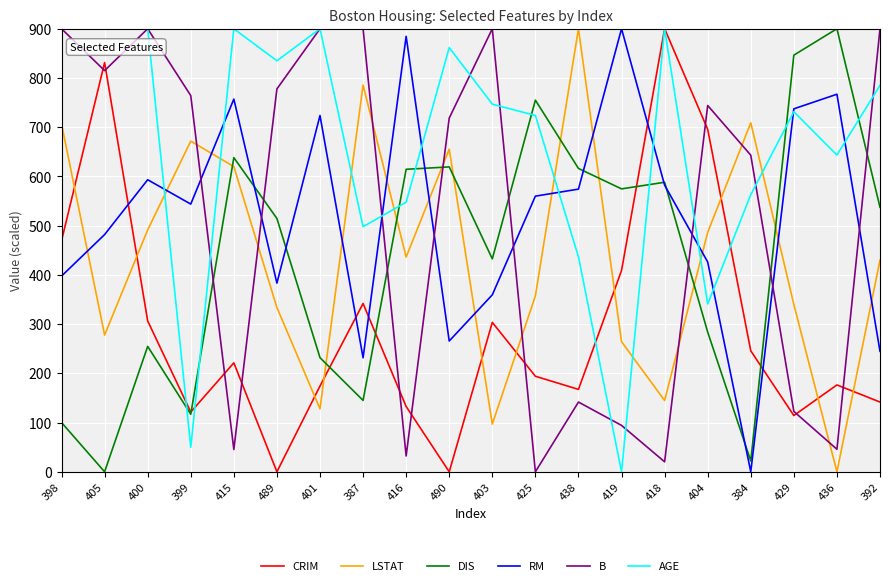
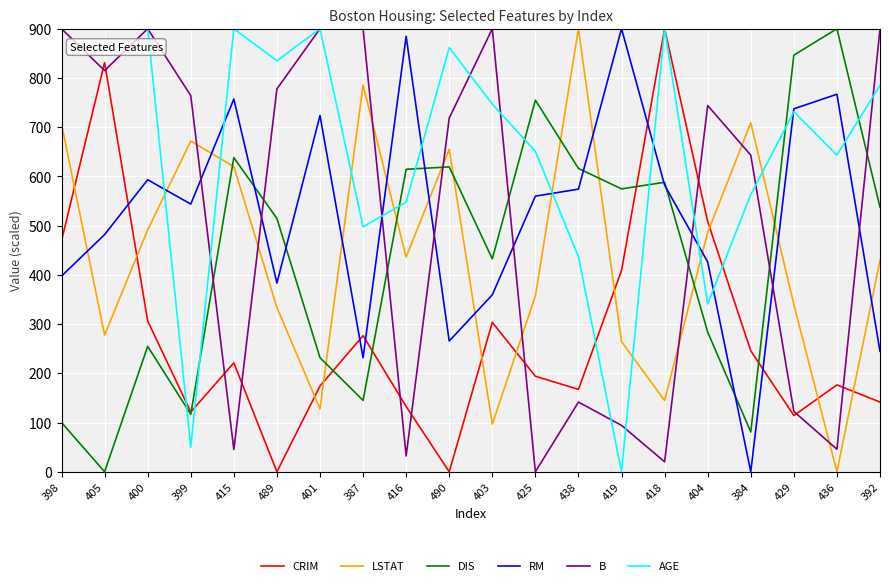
CRIM, 387: 340 -> 280
AGE, 425: 720 -> 650
CRIM, 404: 700 -> 510
DIS, 384: 20 -> 80
